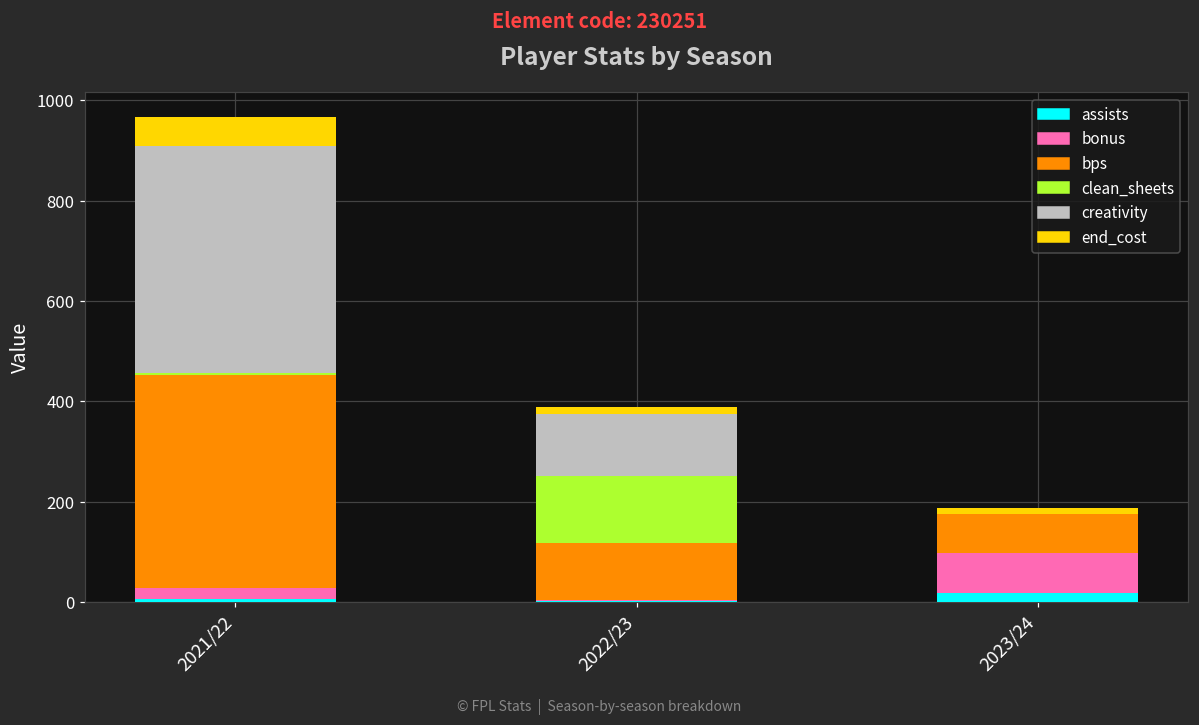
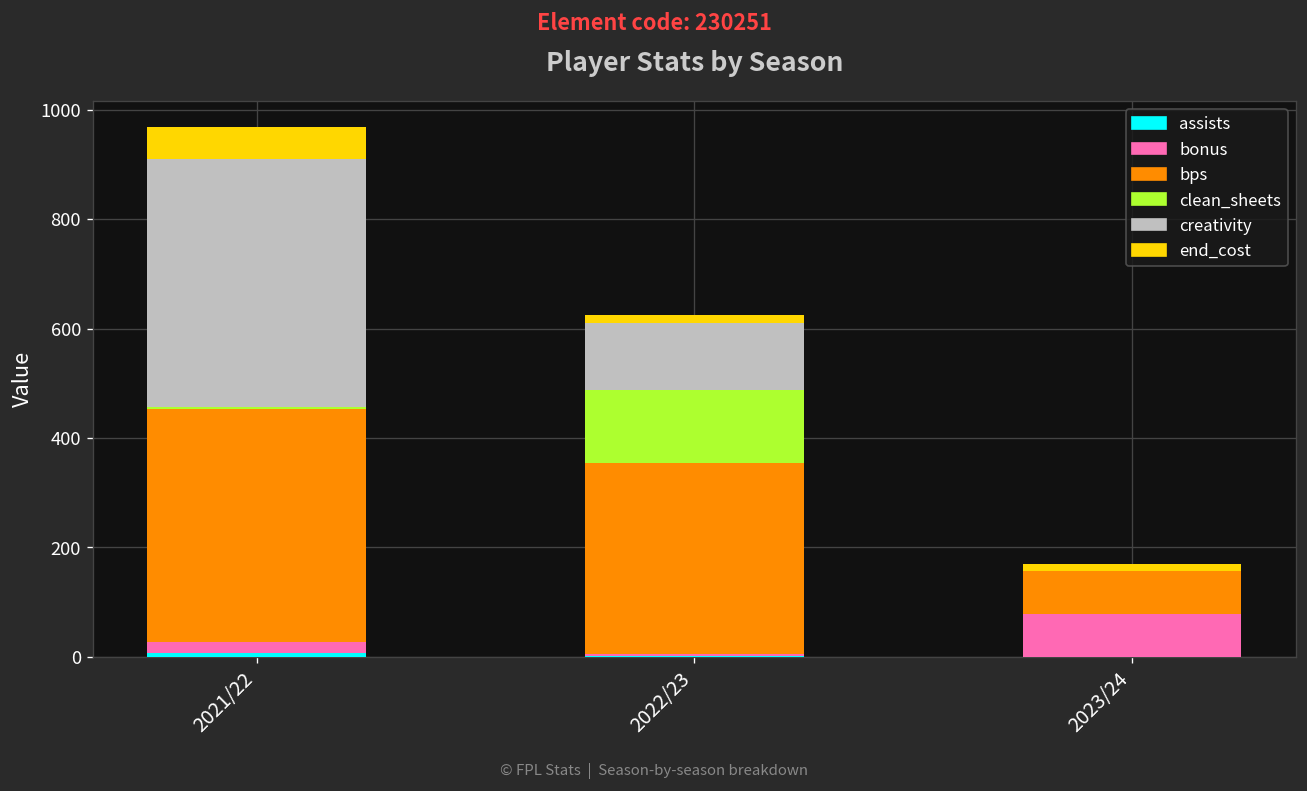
bps, 2022/23: 110 -> 350
assists, 2023/24: 20 -> 0
